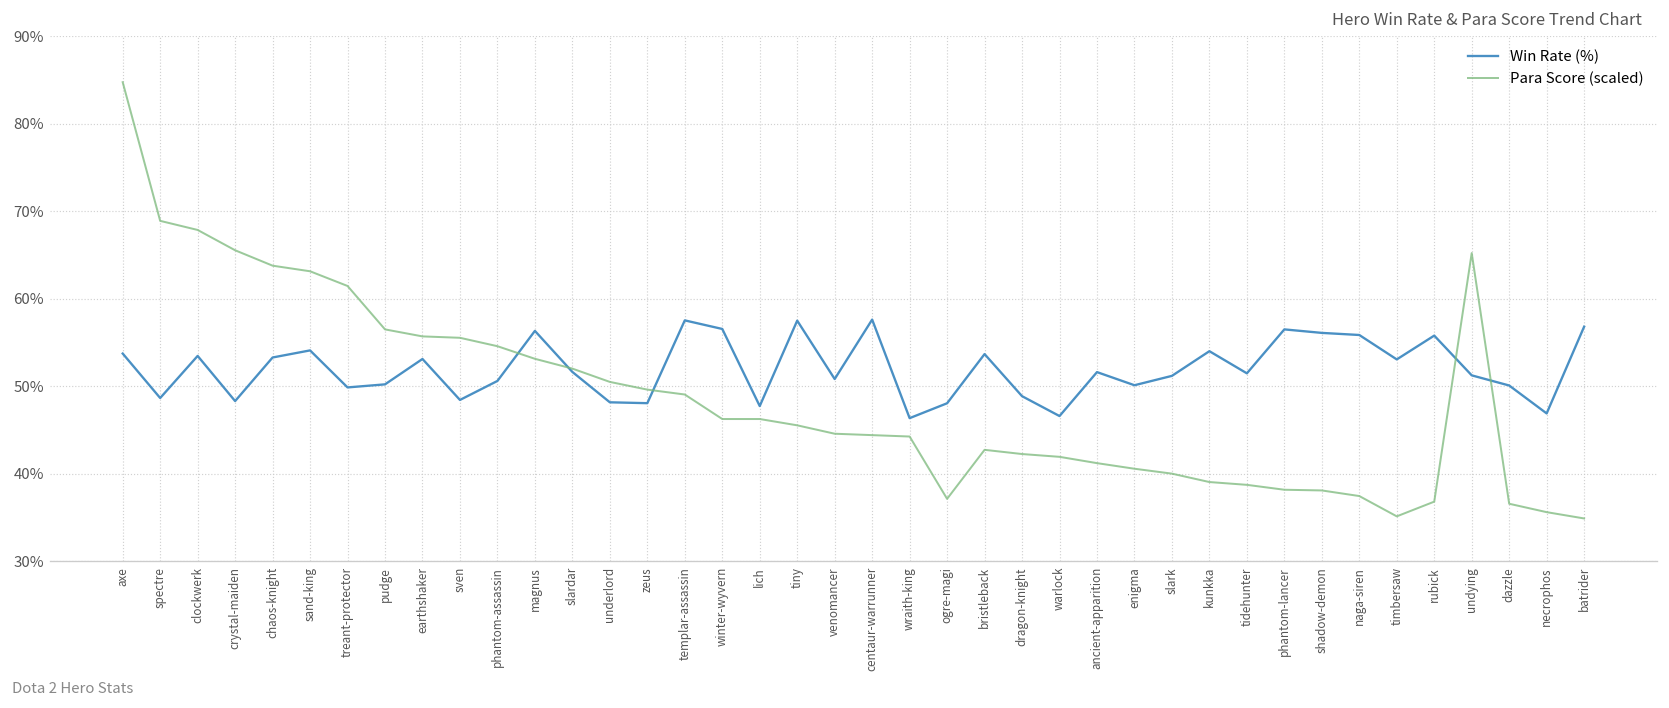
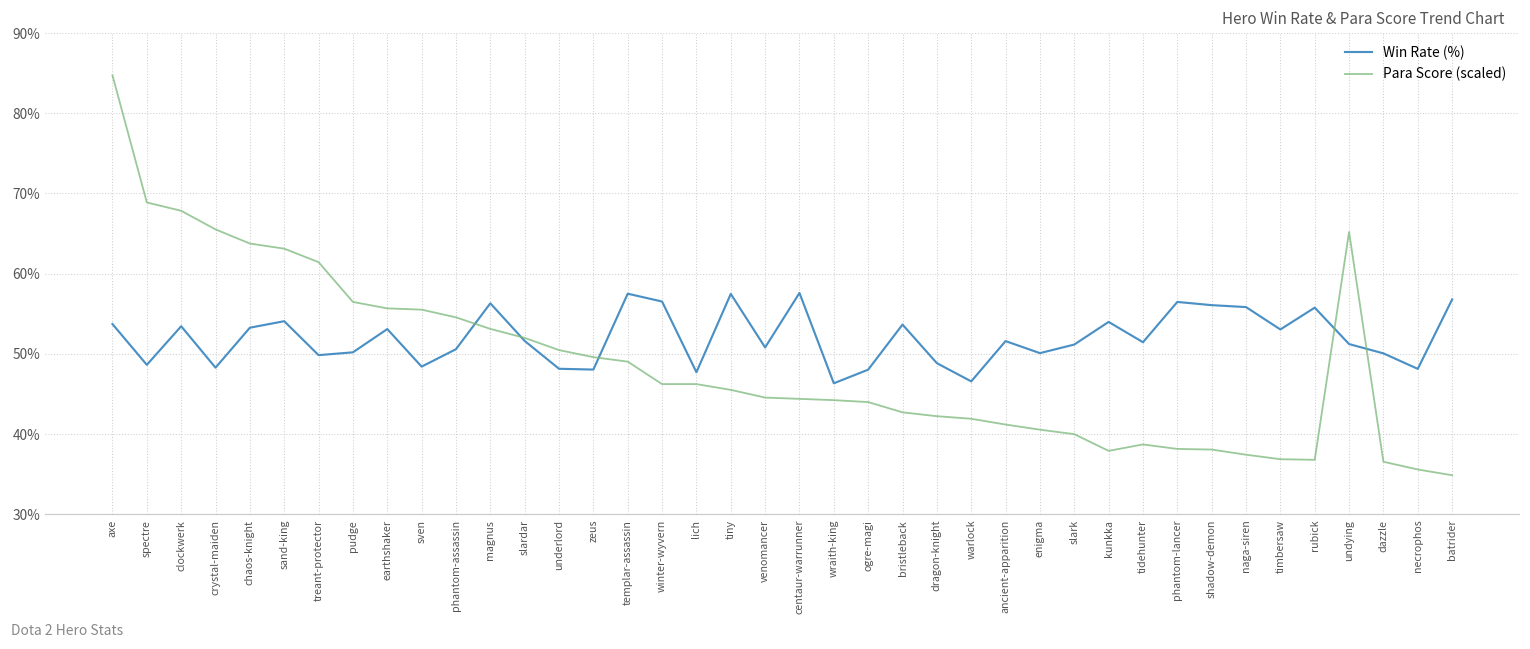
Para Score (scaled), ogre-magi: 37% -> 44%
Para Score (scaled), kunkka: 39% -> 38%
Para Score (scaled), timbersaw: 35% -> 37%
Win Rate (%), necrophos: 47% -> 48%
